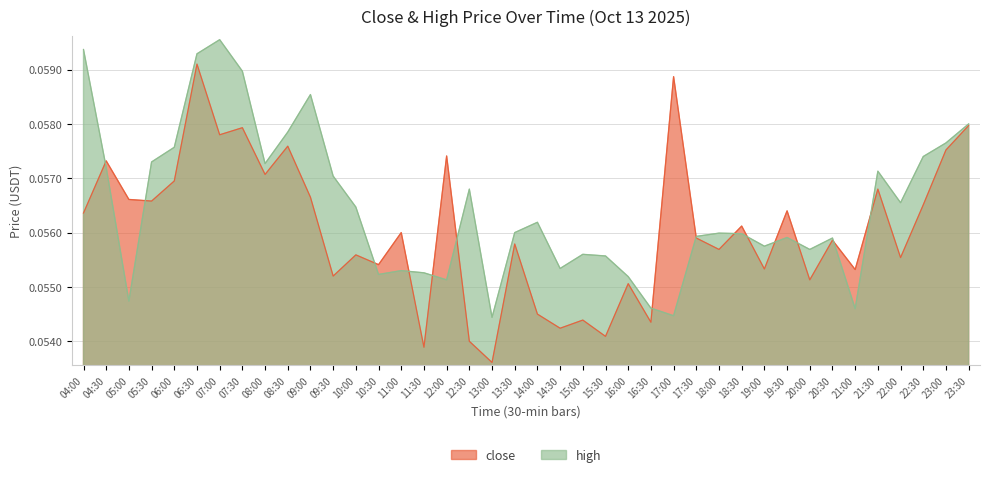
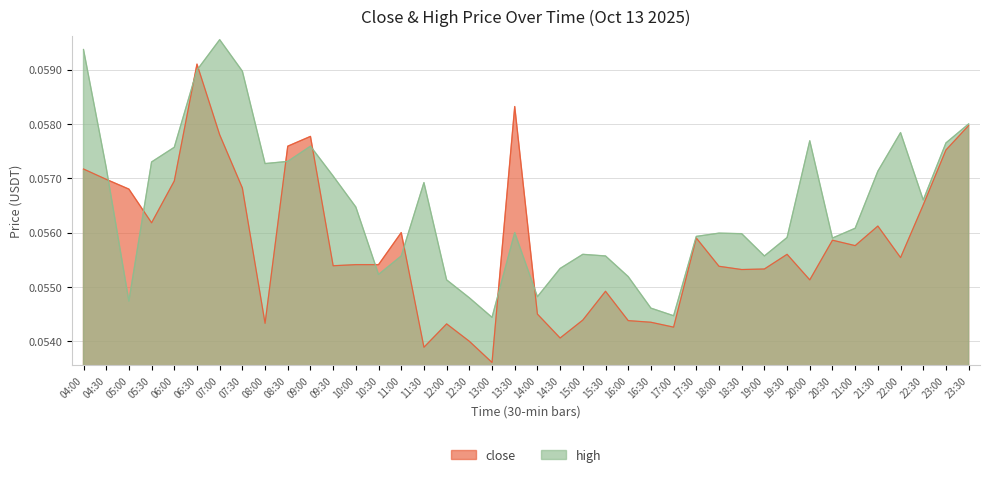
close, 04:00: 0.0564 -> 0.0572
close, 04:30: 0.0573 -> 0.0570
close, 05:00: 0.0566 -> 0.0568
close, 05:30: 0.0566 -> 0.0562
high, 06:30: 0.0593 -> 0.0590
close, 07:30: 0.0579 -> 0.0568
close, 08:00: 0.0571 -> 0.0543
high, 08:30: 0.0579 -> 0.0573
close, 09:00: 0.0567 -> 0.0578
high, 09:00: 0.0585 -> 0.0576
close, 09:30: 0.0552 -> 0.0554
close, 10:00: 0.0556 -> 0.0554
high, 11:00: 0.0553 -> 0.0556
high, 11:30: 0.0553 -> 0.0569
close, 12:00: 0.0574 -> 0.0543
high, 12:30: 0.0568 -> 0.0548
close, 13:30: 0.0558 -> 0.0583
high, 14:00: 0.0562 -> 0.0548
close, 14:30: 0.0542 -> 0.0541
close, 15:30: 0.0541 -> 0.0549
close, 16:00: 0.0551 -> 0.0544
close, 17:00: 0.0589 -> 0.0543
close, 18:00: 0.0557 -> 0.0554
close, 18:30: 0.0561 -> 0.0553
high, 19:00: 0.0558 -> 0.0556
close, 19:30: 0.0564 -> 0.0556
high, 20:00: 0.0557 -> 0.0577
close, 21:00: 0.0553 -> 0.0558
high, 21:00: 0.0546 -> 0.0561
close, 21:30: 0.0568 -> 0.0561
high, 22:00: 0.0566 -> 0.0578
high, 22:30: 0.0574 -> 0.0566
